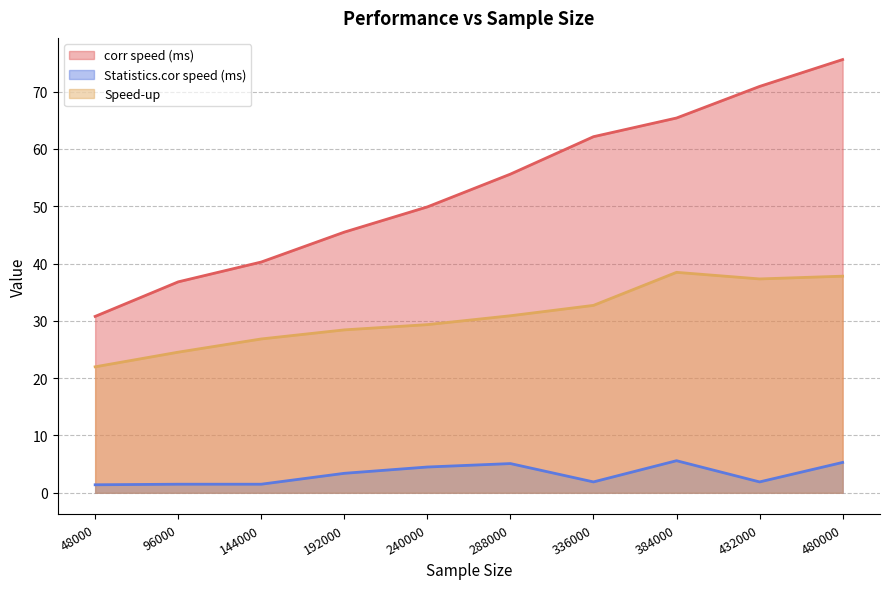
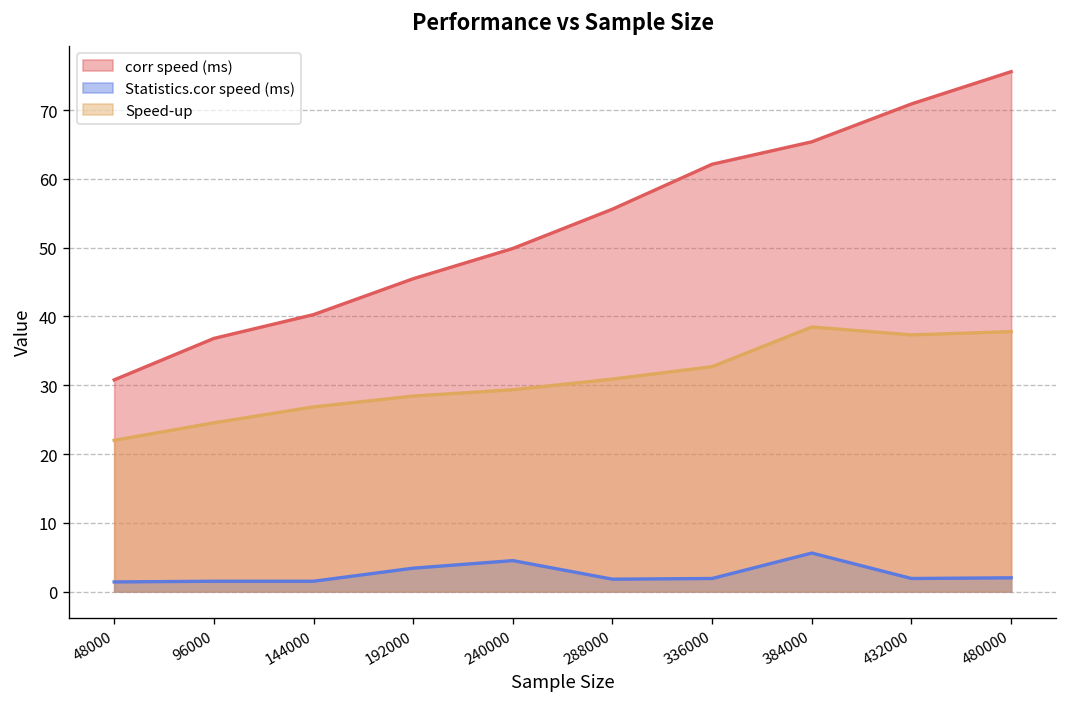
Statistics.cor speed (ms), 288000: 5 -> 2
Statistics.cor speed (ms), 480000: 5 -> 2
